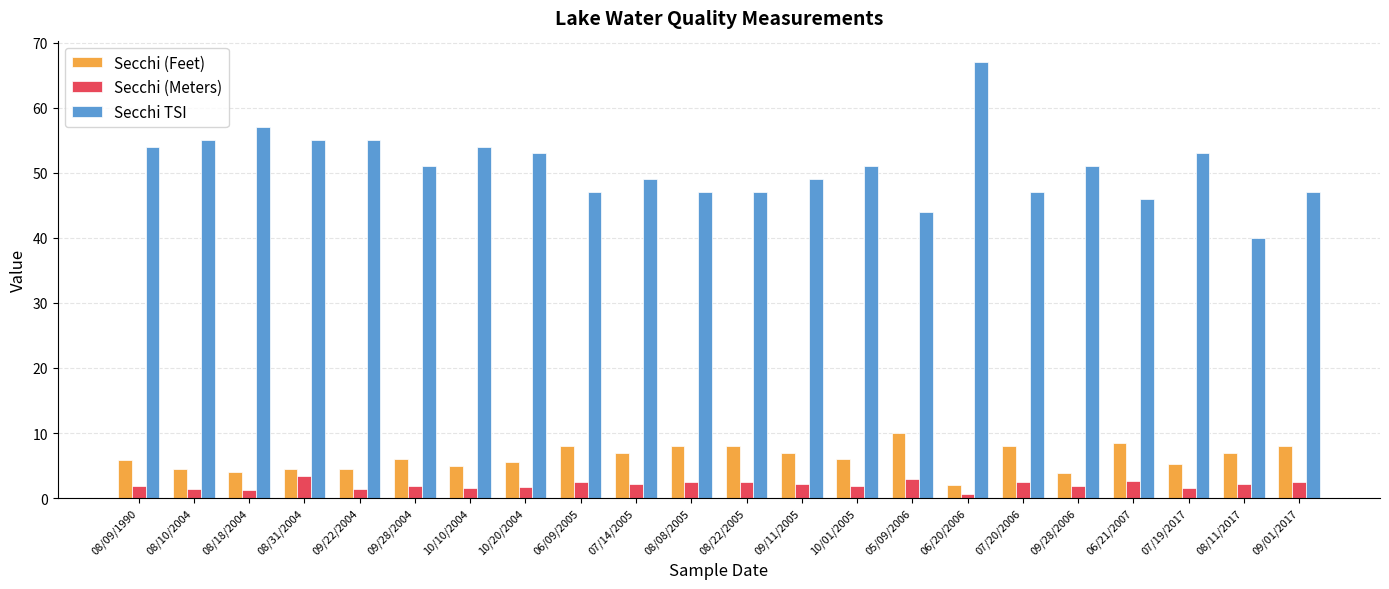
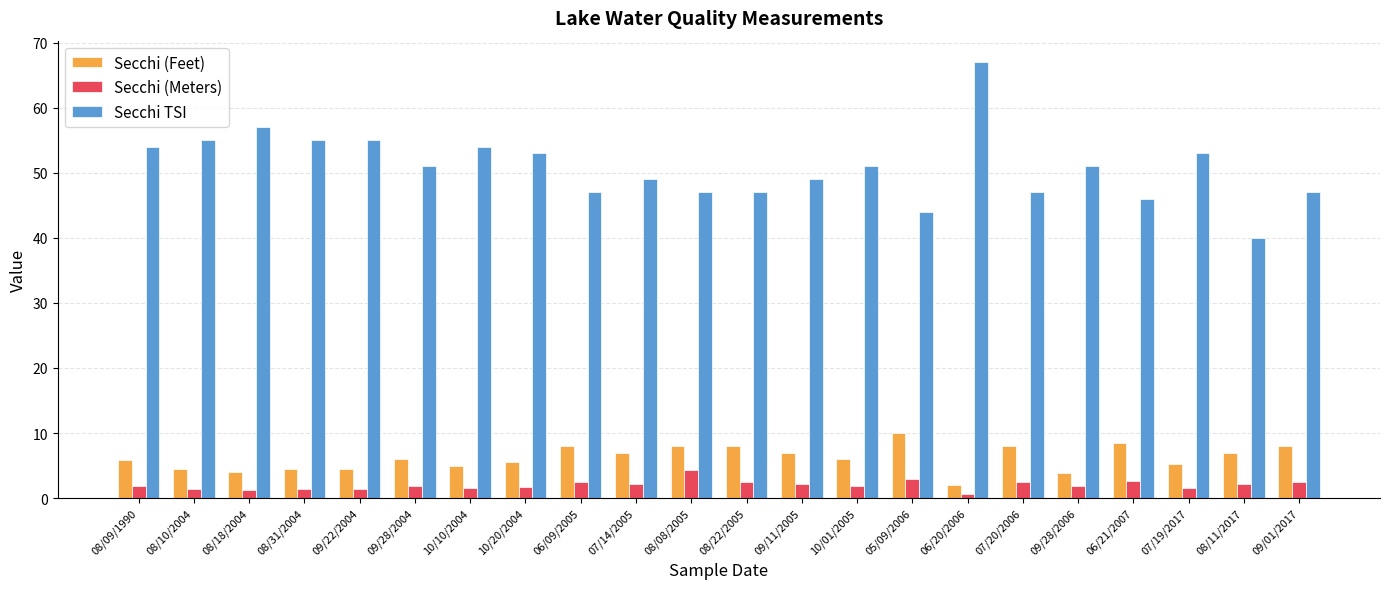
Secchi (Meters), 08/31/2004: 3 -> 1
Secchi (Meters), 08/08/2005: 2 -> 4
